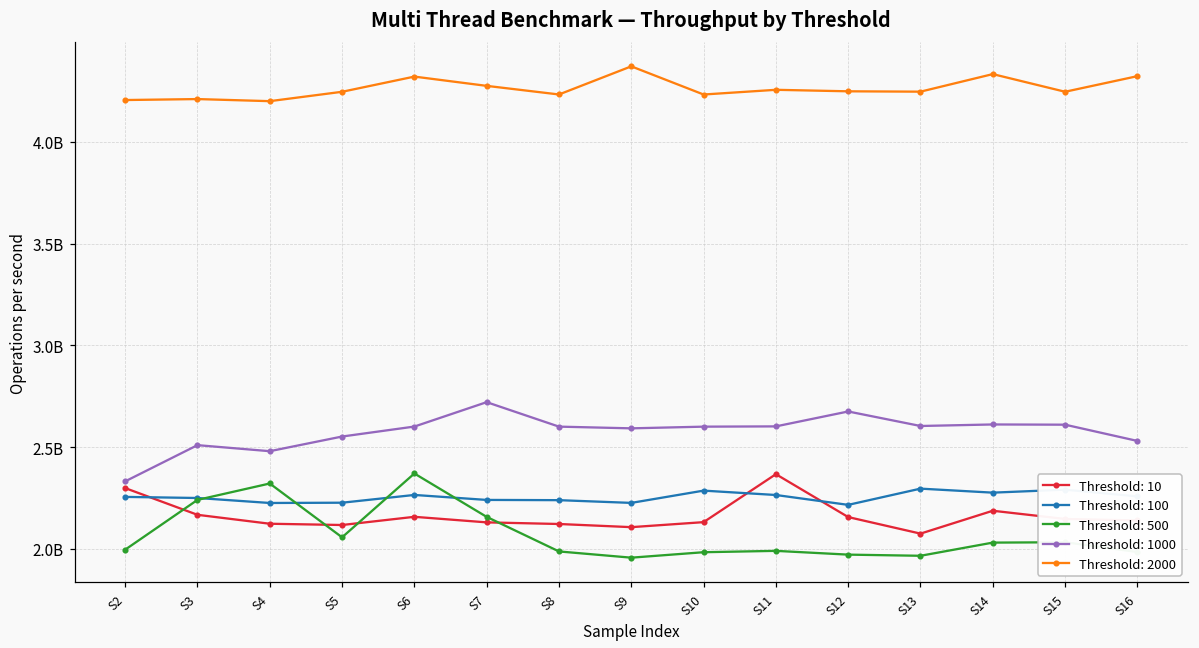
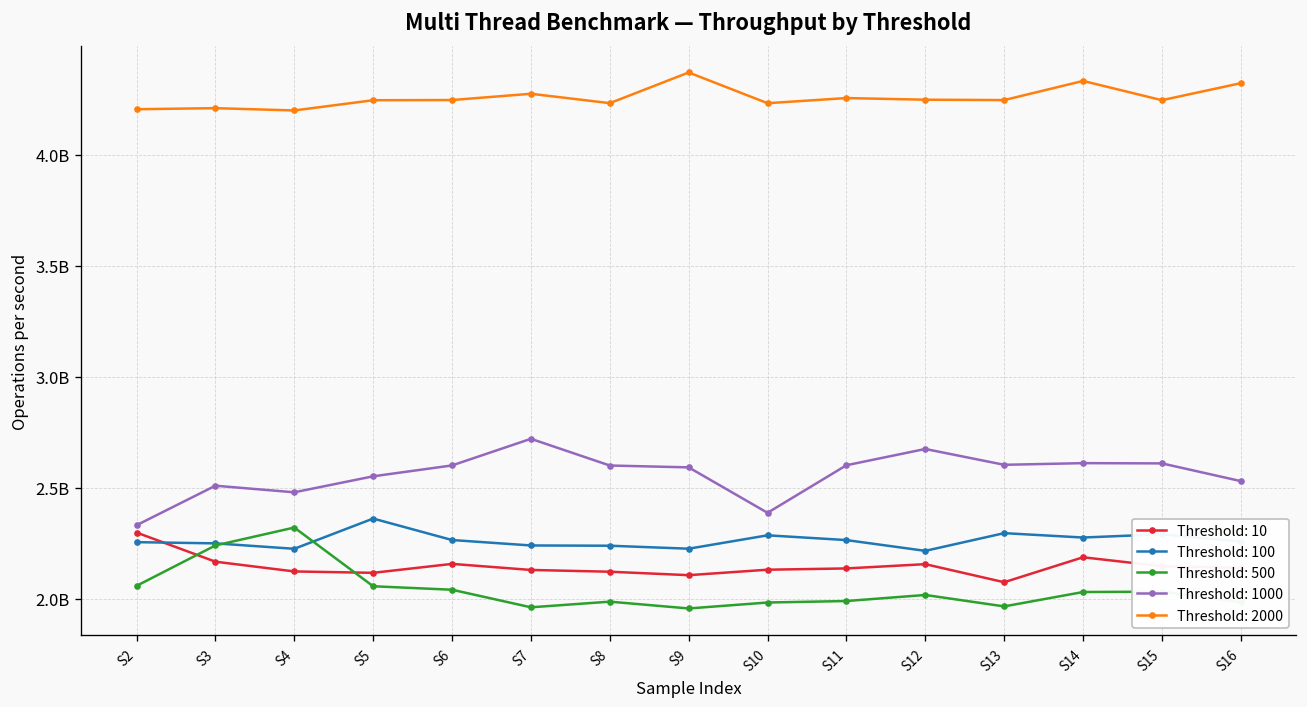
Threshold: 500, S2: 2000000000 -> 2060000000
Threshold: 100, S5: 2230000000 -> 2360000000
Threshold: 500, S6: 2370000000 -> 2040000000
Threshold: 2000, S6: 4320000000 -> 4250000000
Threshold: 500, S7: 2160000000 -> 1960000000
Threshold: 1000, S10: 2600000000 -> 2390000000
Threshold: 10, S11: 2370000000 -> 2140000000
Threshold: 500, S12: 1970000000 -> 2020000000
